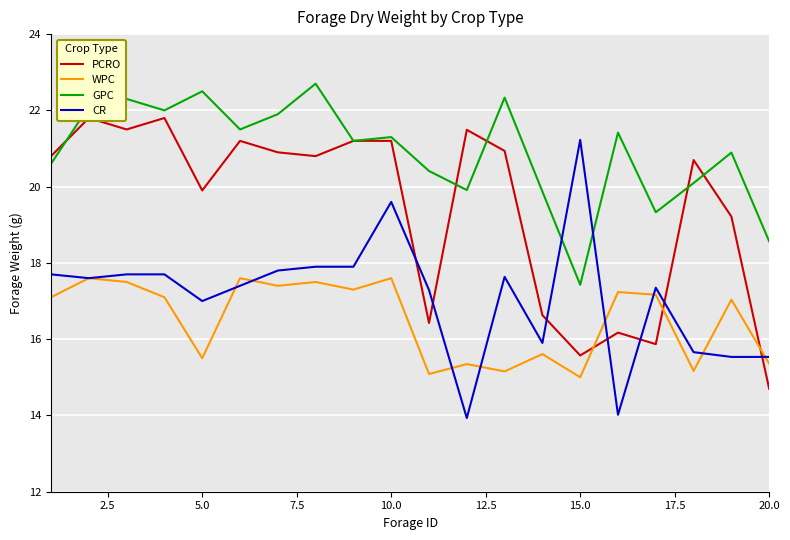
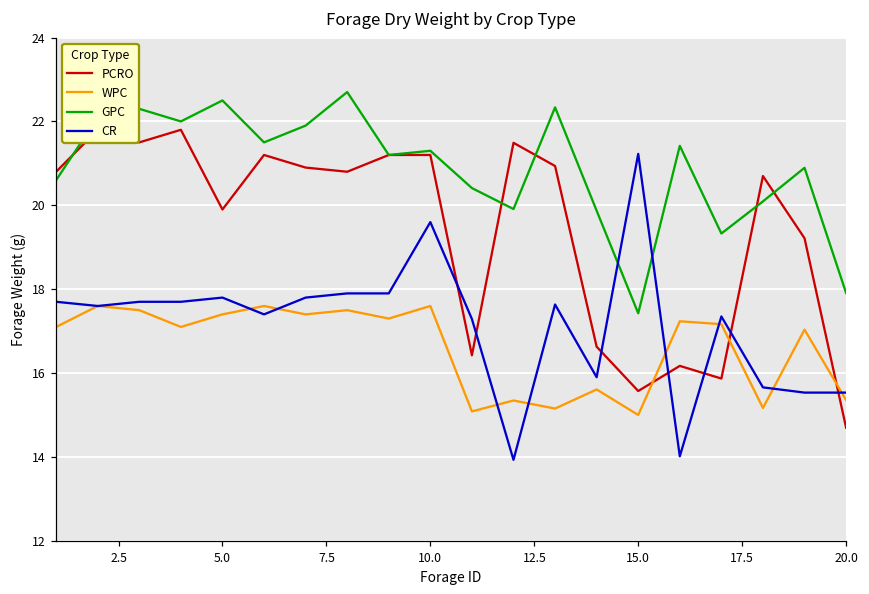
WPC, 5.0: 15.5 -> 17.4
CR, 5.0: 17.0 -> 17.8
GPC, 20.0: 18.6 -> 17.9
